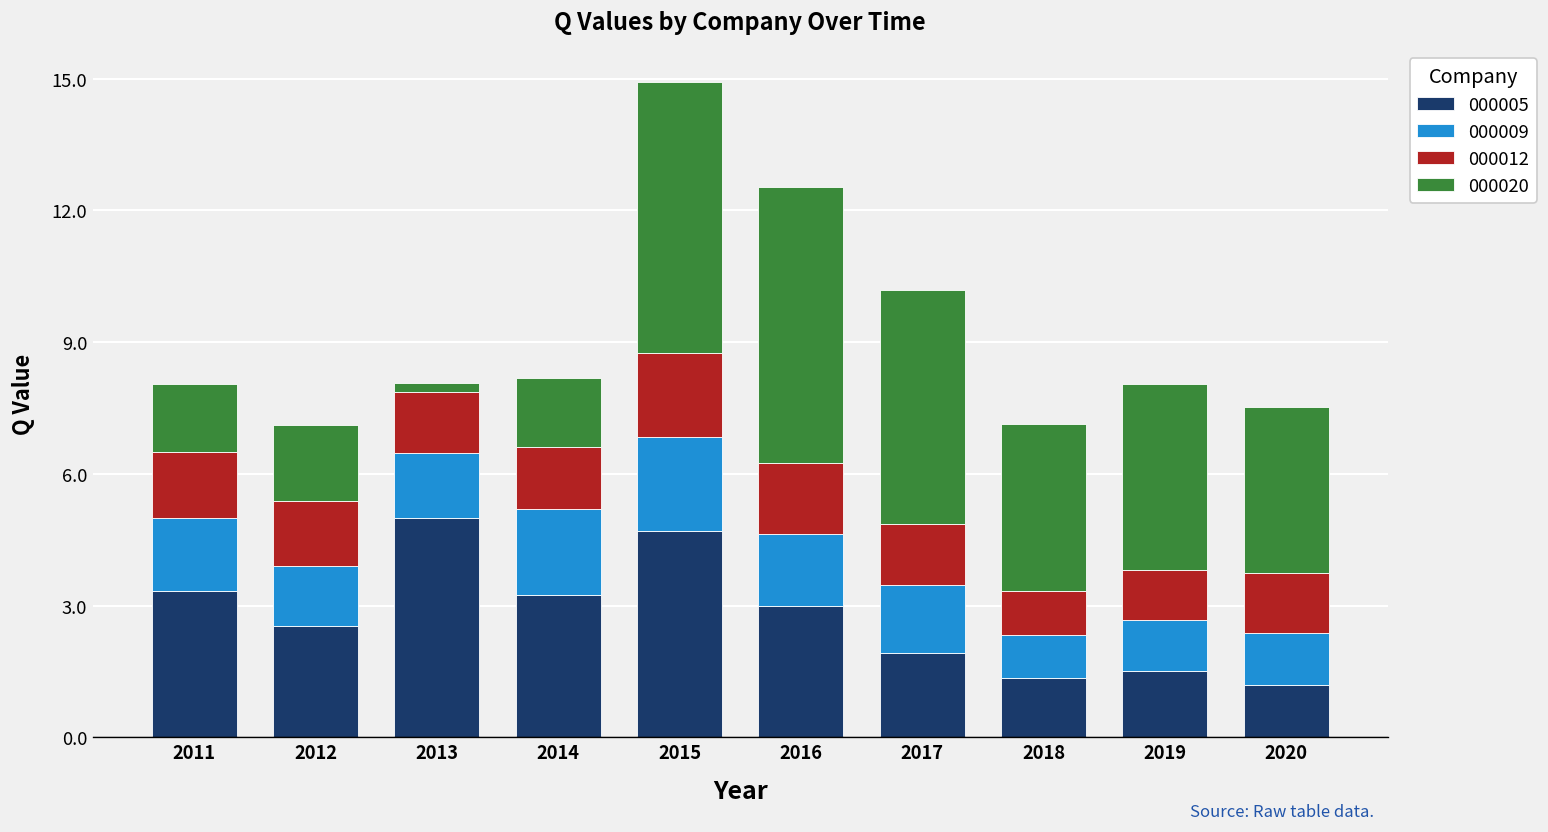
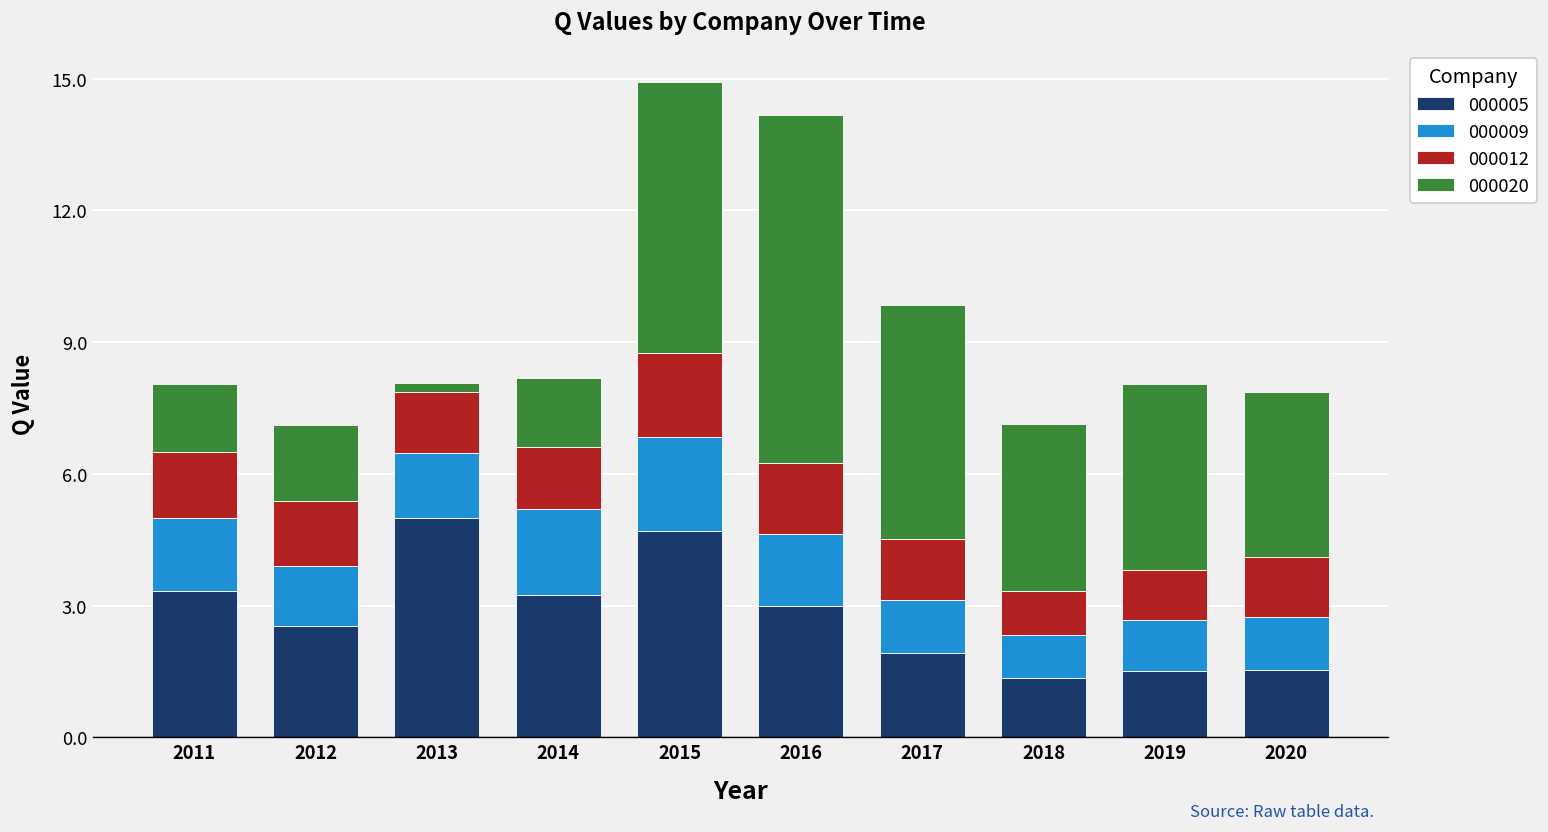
000020, 2016: 6.3 -> 7.9
000009, 2017: 1.5 -> 1.2
000005, 2020: 1.2 -> 1.5
